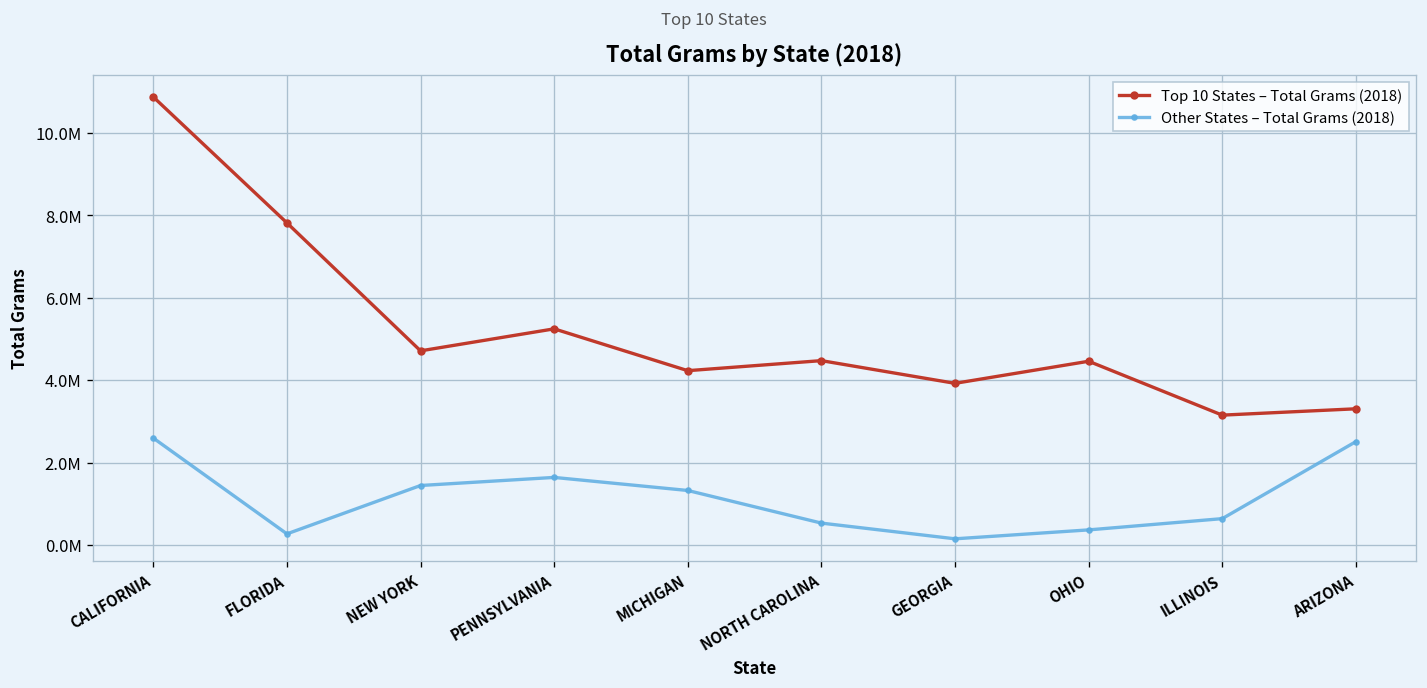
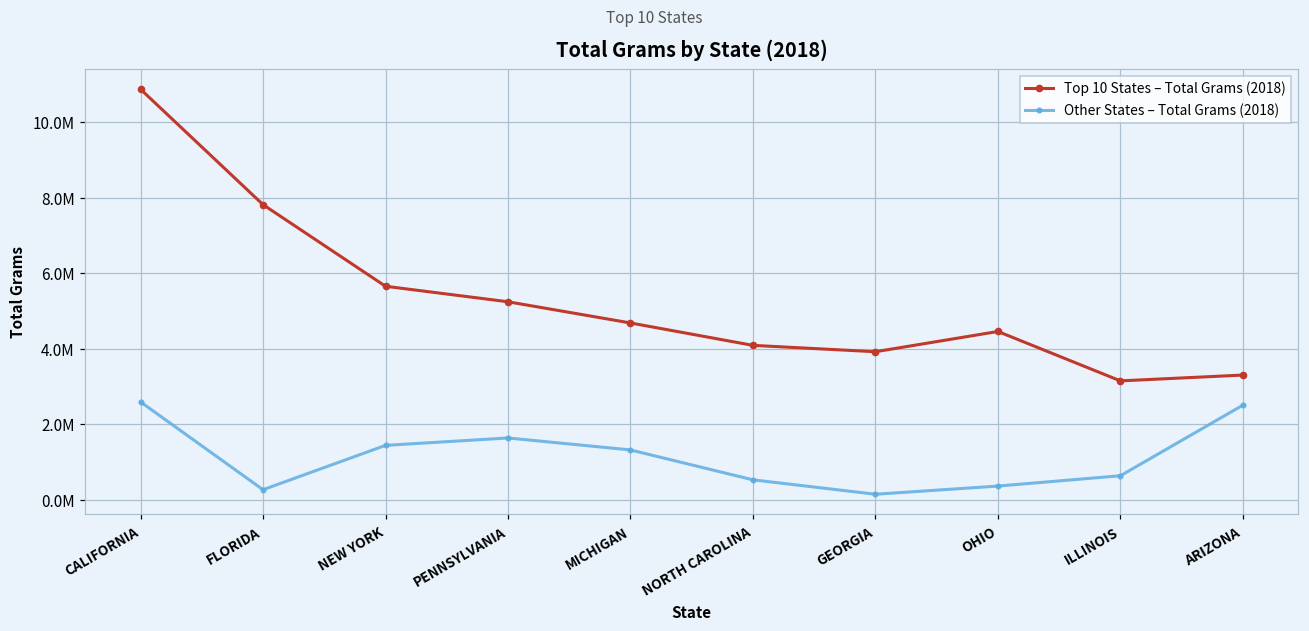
Top 10 States – Total Grams (2018), NEW YORK: 4700000 -> 5700000
Top 10 States – Total Grams (2018), MICHIGAN: 4200000 -> 4700000
Top 10 States – Total Grams (2018), NORTH CAROLINA: 4500000 -> 4100000
